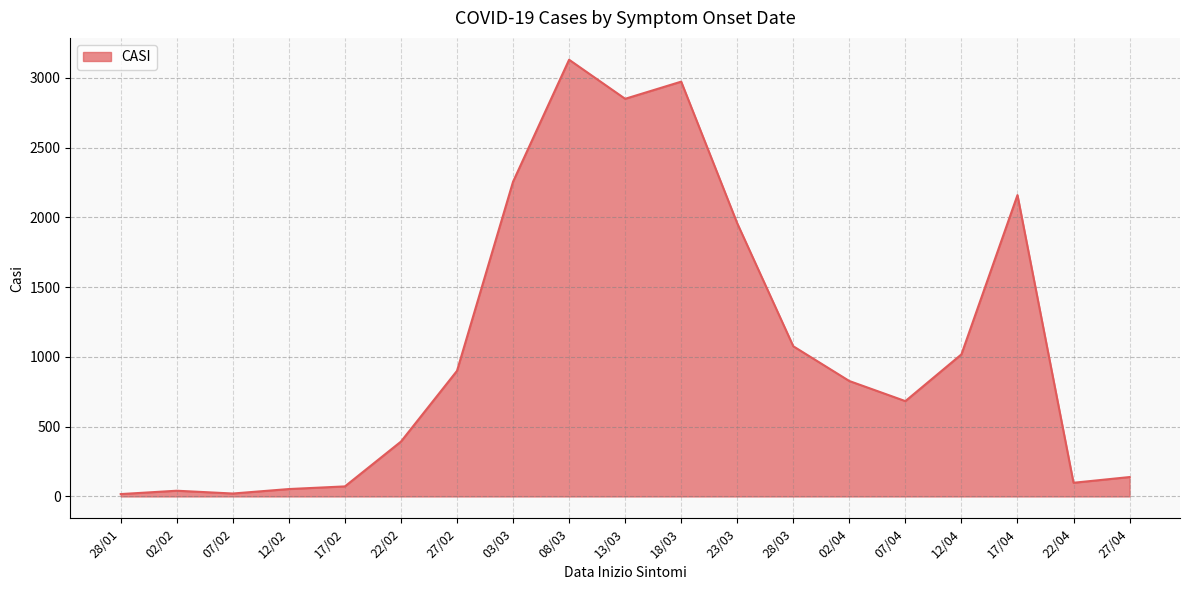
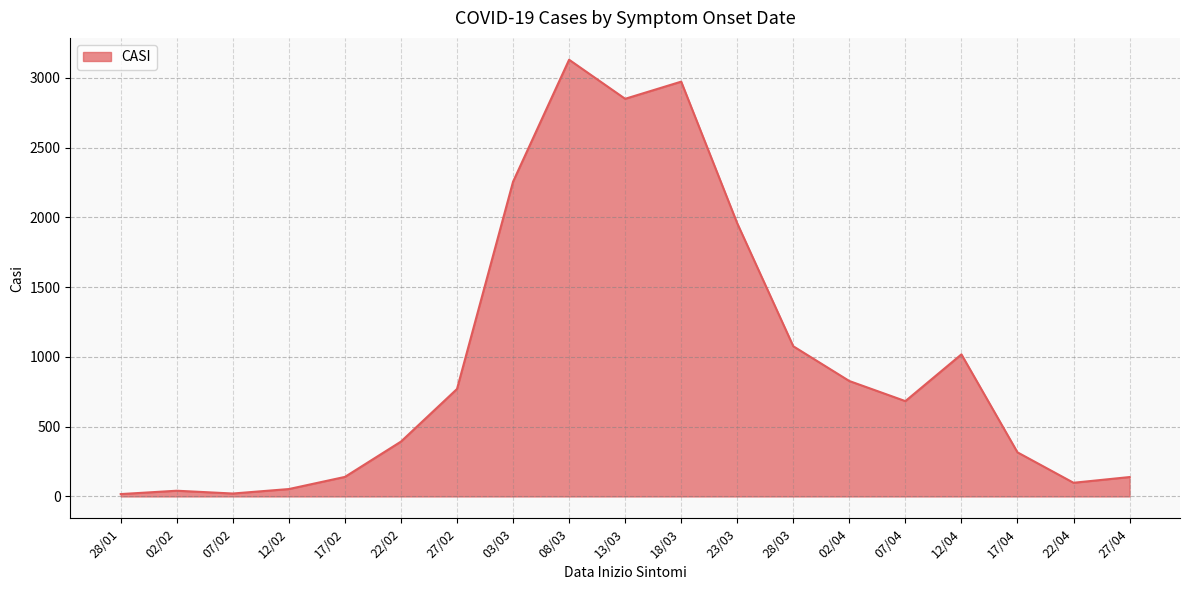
17/02: 70 -> 140
27/02: 900 -> 770
17/04: 2160 -> 320
